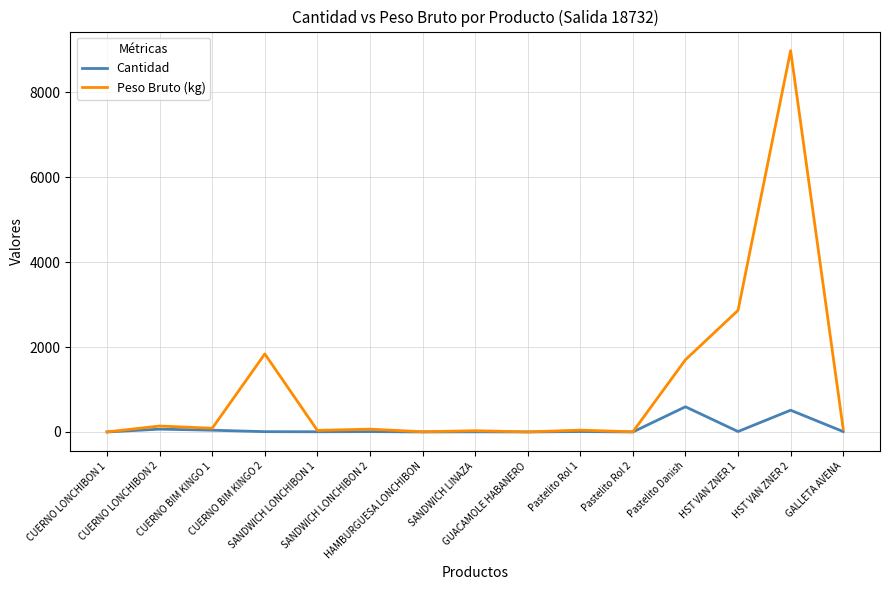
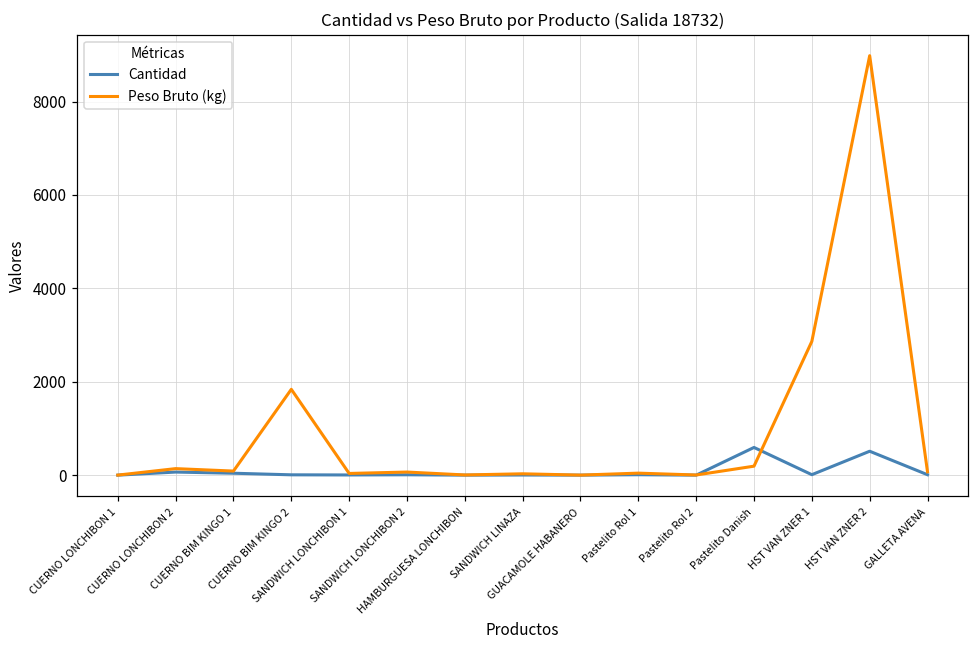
Peso Bruto (kg), Pastelito Danish: 1700 -> 200
